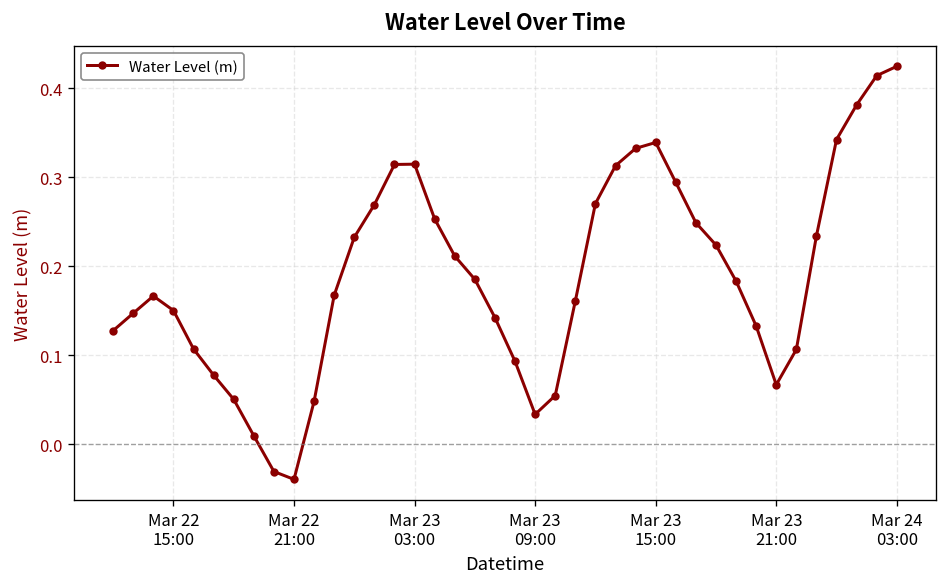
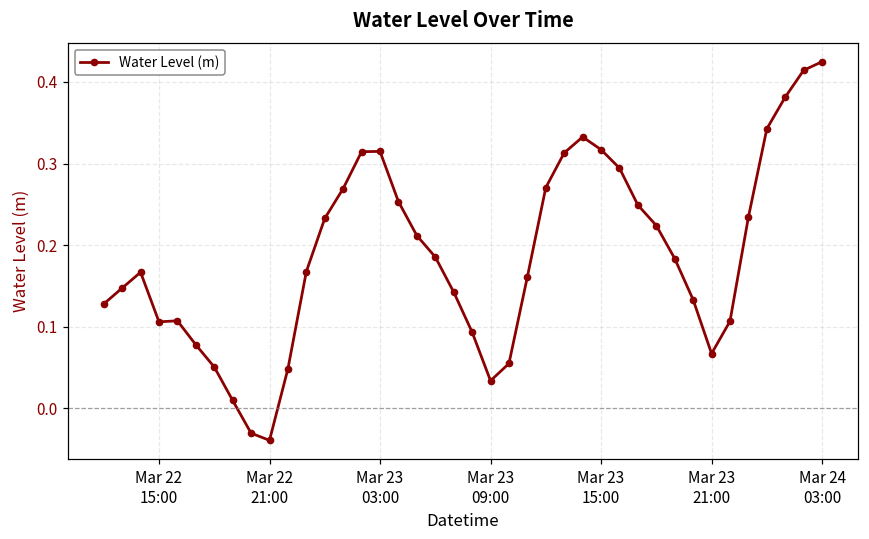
Mar 22 15:00: 0.15 -> 0.11
Mar 23 15:00: 0.34 -> 0.32
